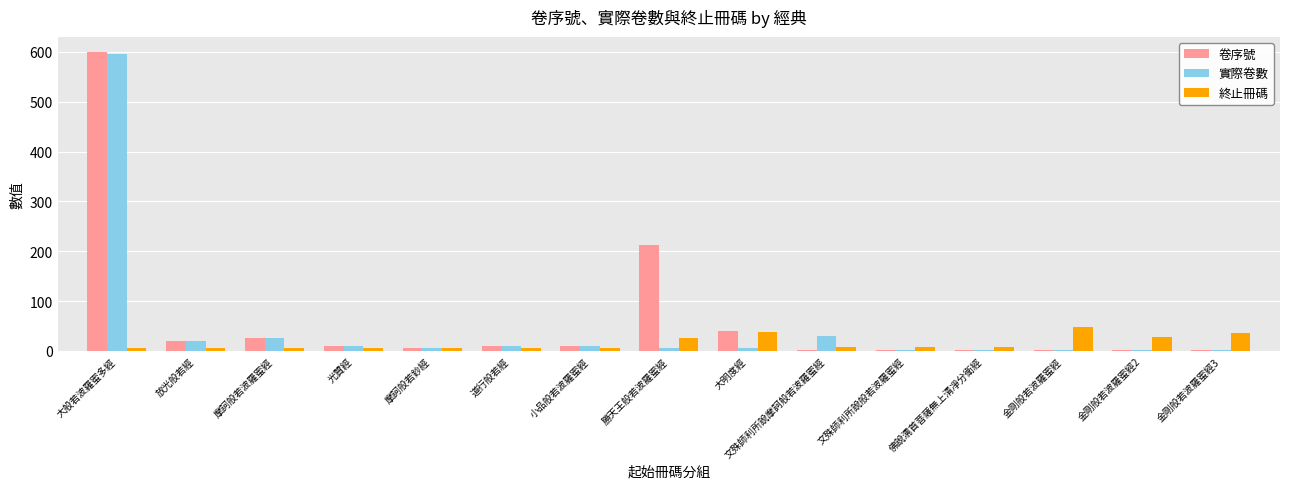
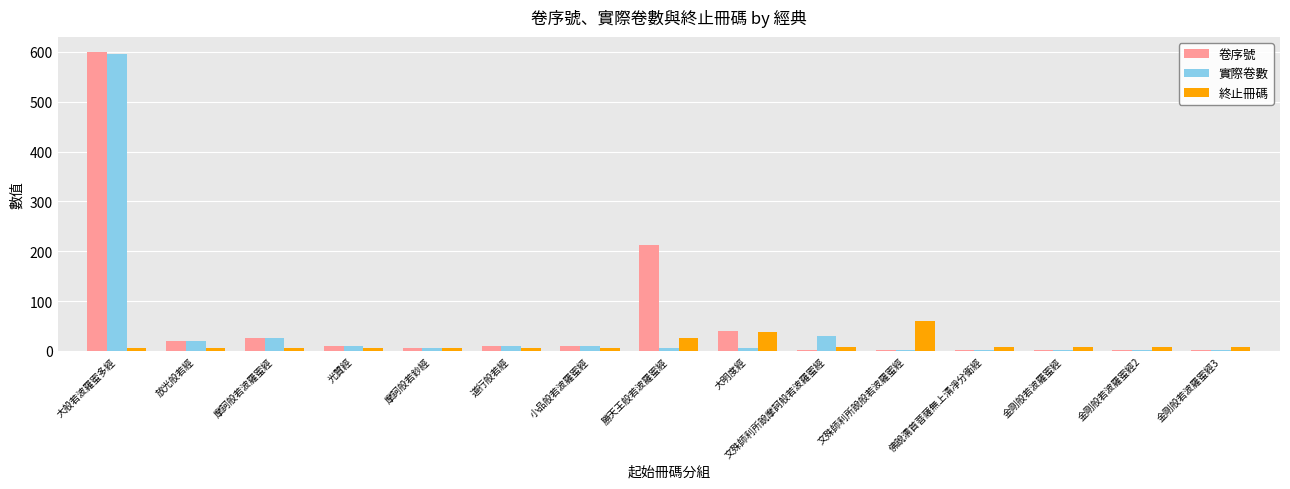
終止冊碼, 文殊師利所說般若波羅蜜經: 10 -> 60
終止冊碼, 金剛般若波羅蜜經: 50 -> 10
終止冊碼, 金剛般若波羅蜜經2: 30 -> 10
終止冊碼, 金剛般若波羅蜜經3: 40 -> 10
